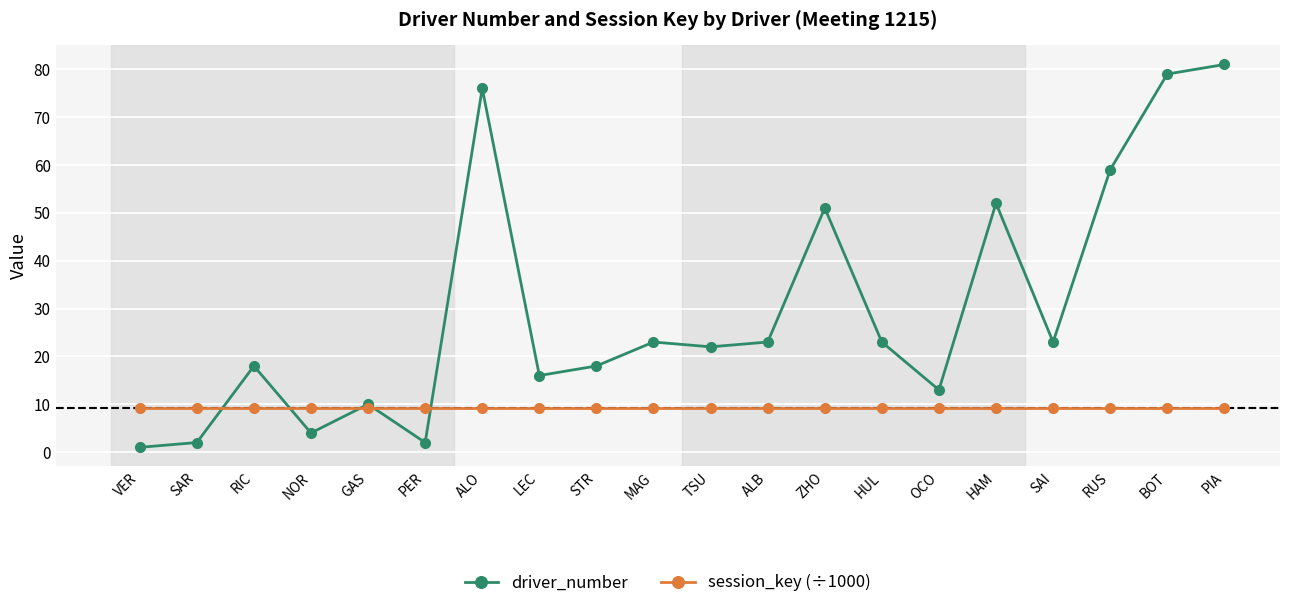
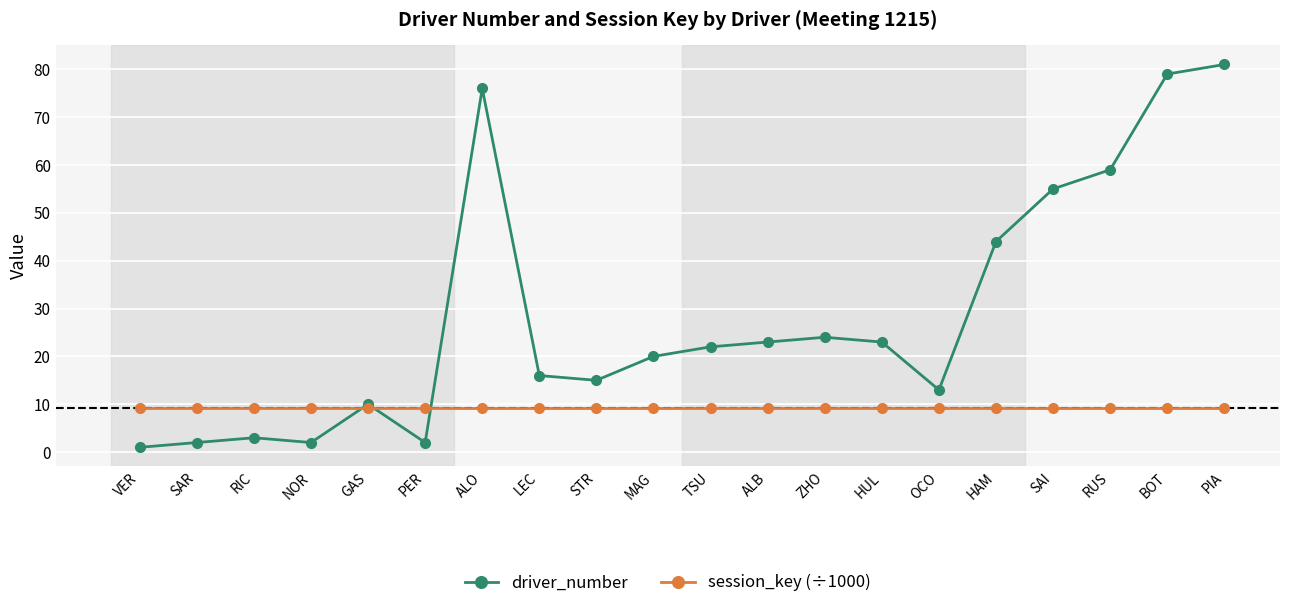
driver_number, RIC: 18 -> 3
driver_number, NOR: 4 -> 2
driver_number, STR: 18 -> 15
driver_number, MAG: 23 -> 20
driver_number, ZHO: 51 -> 24
driver_number, HAM: 52 -> 44
driver_number, SAI: 23 -> 55
